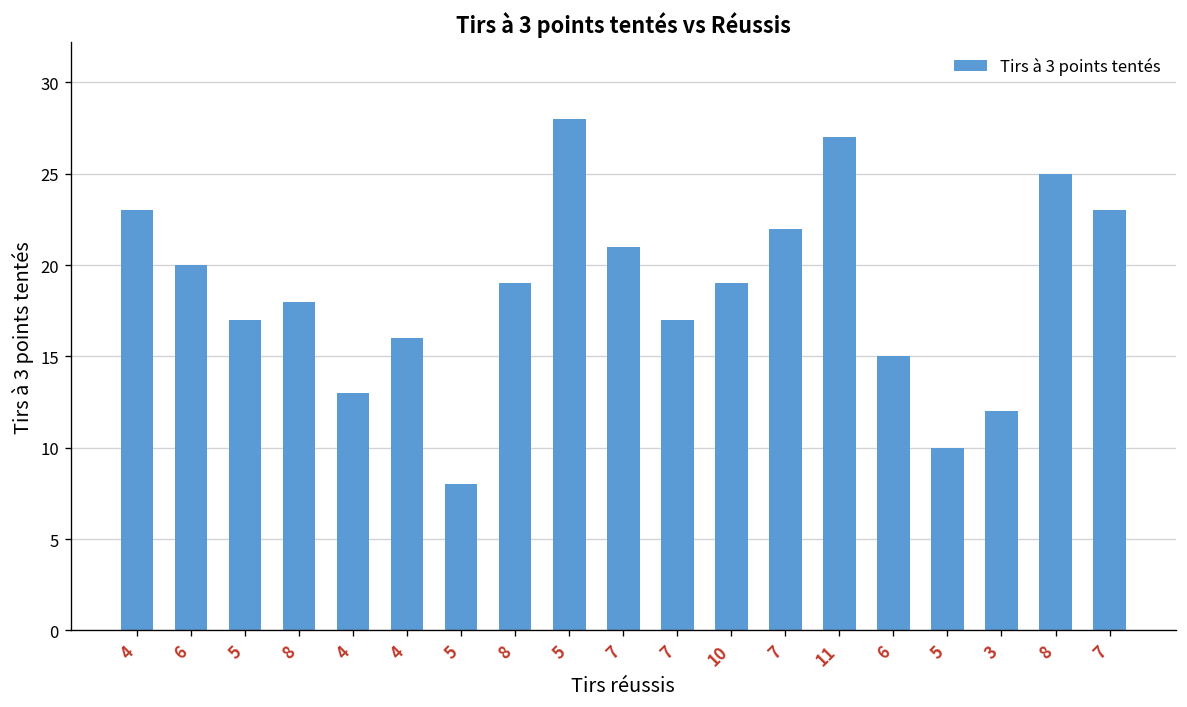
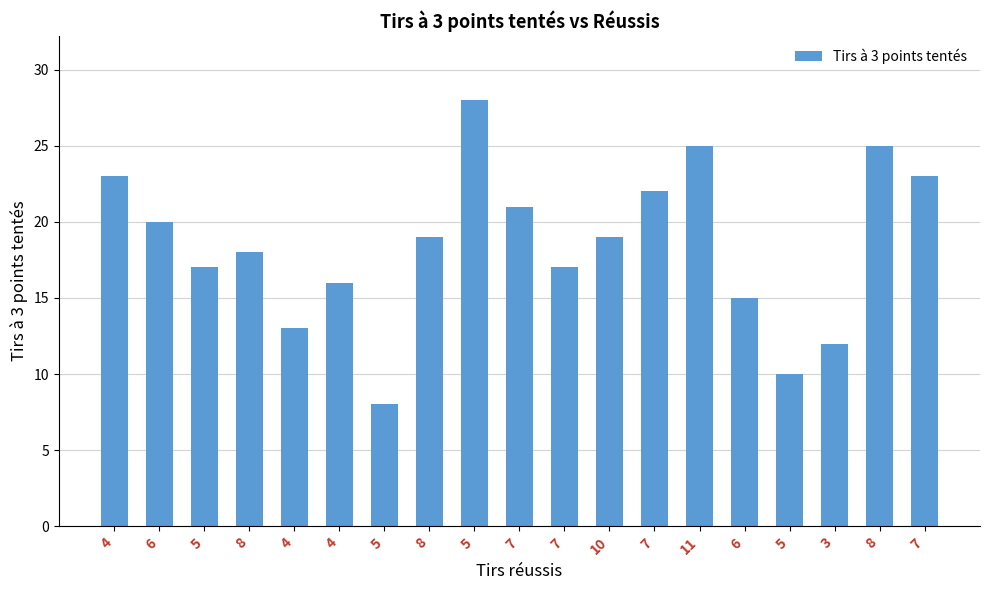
11: 27 -> 25
